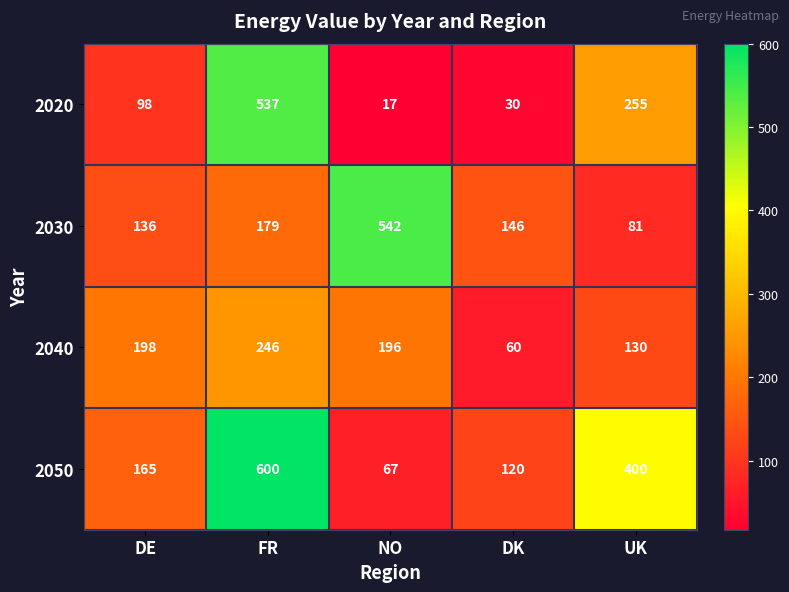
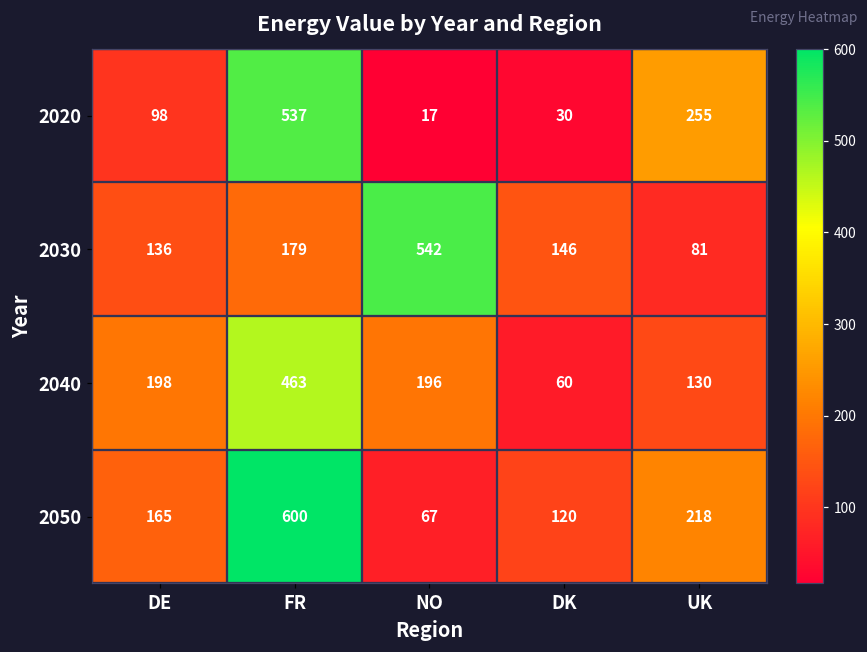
2040, FR: 246 -> 463
2050, UK: 400 -> 218
